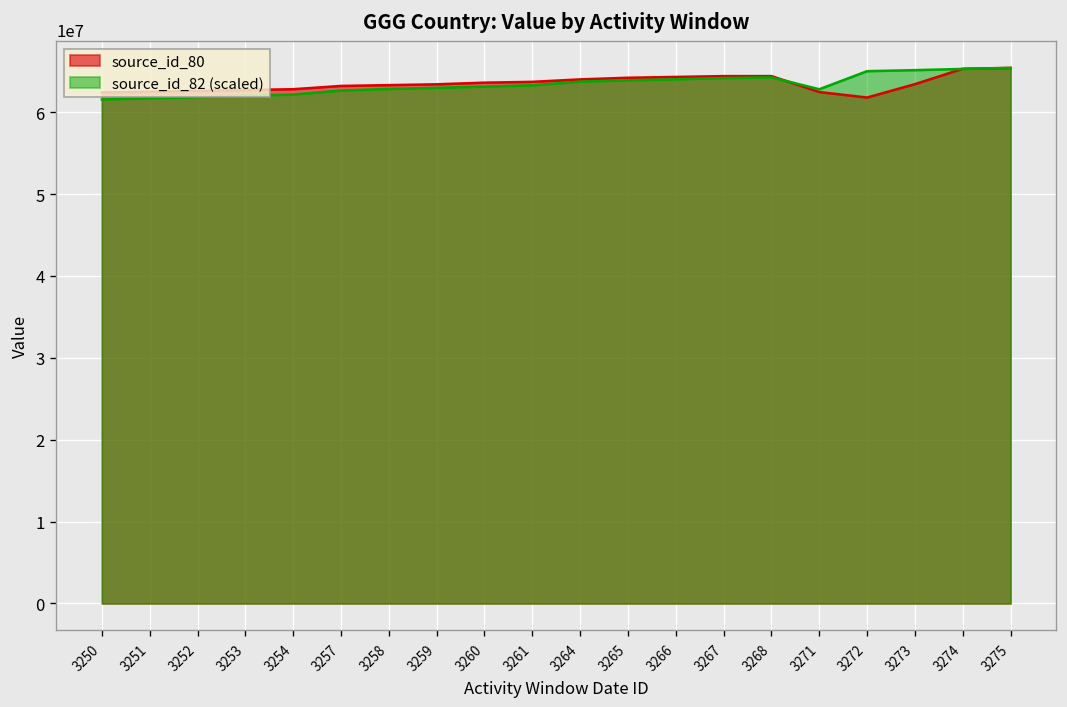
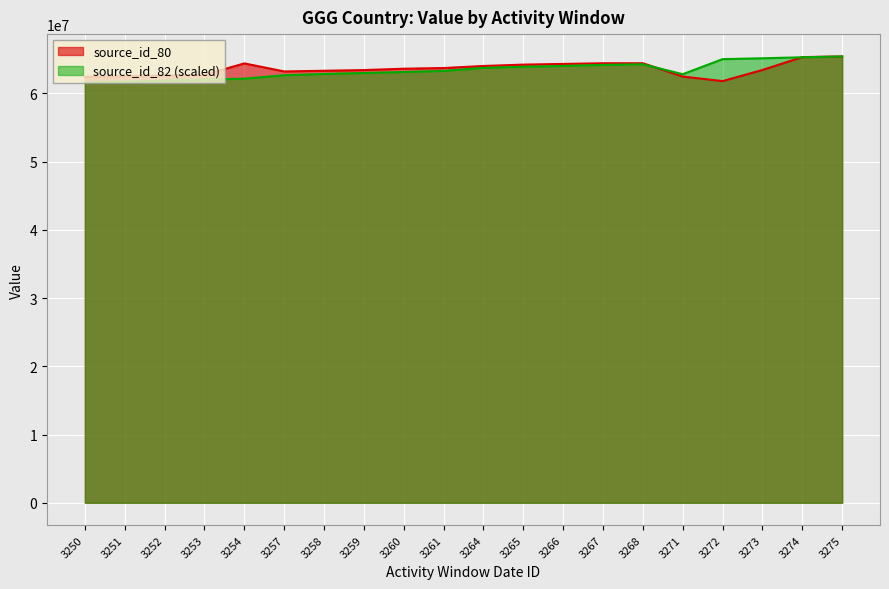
source_id_80, 3254: 63000000 -> 64000000
